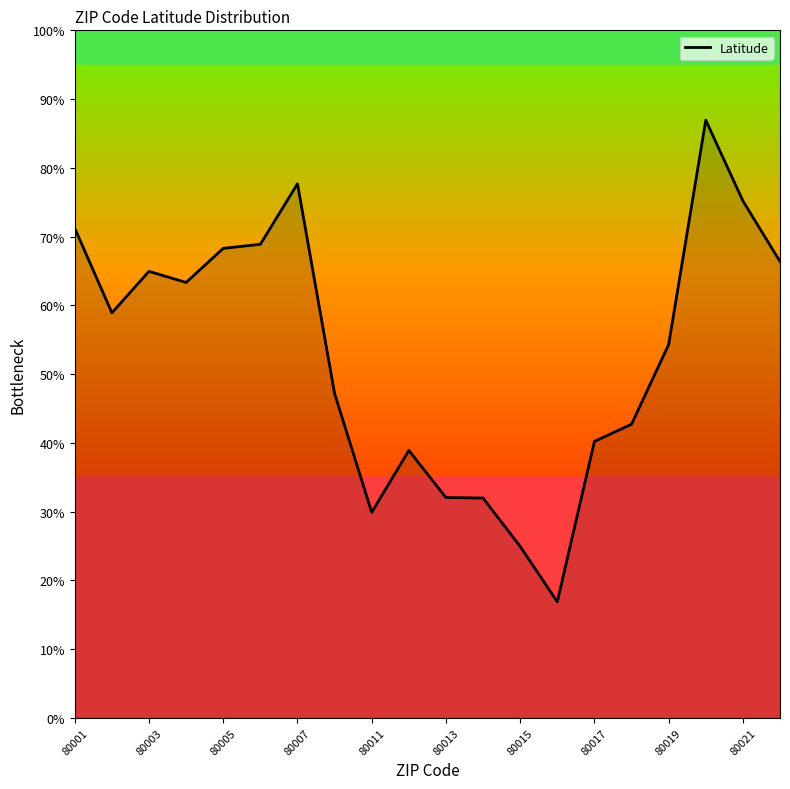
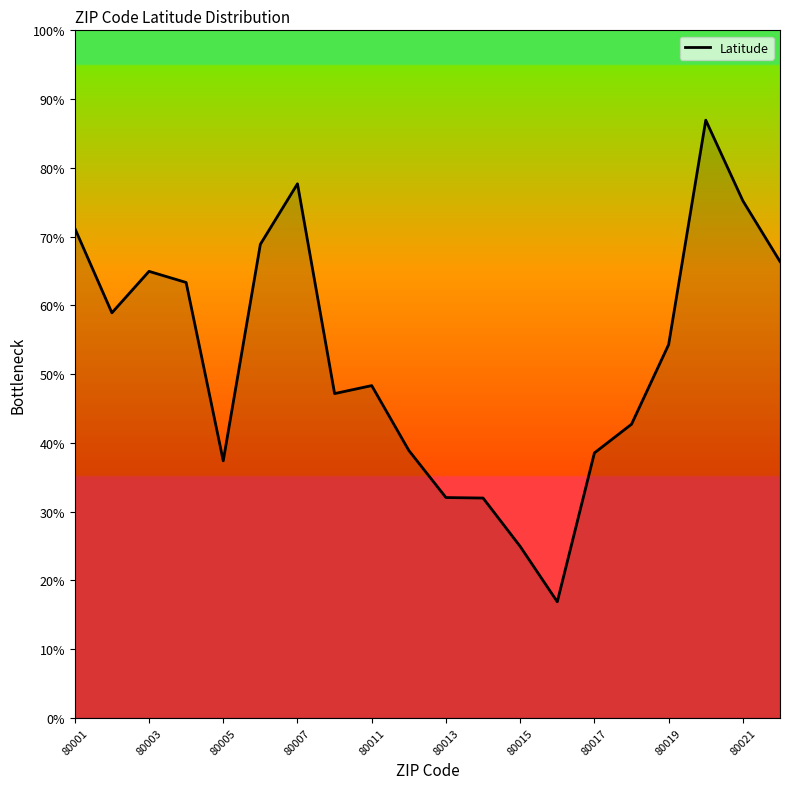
80005: 68% -> 37%
80011: 30% -> 48%
80017: 40% -> 39%
